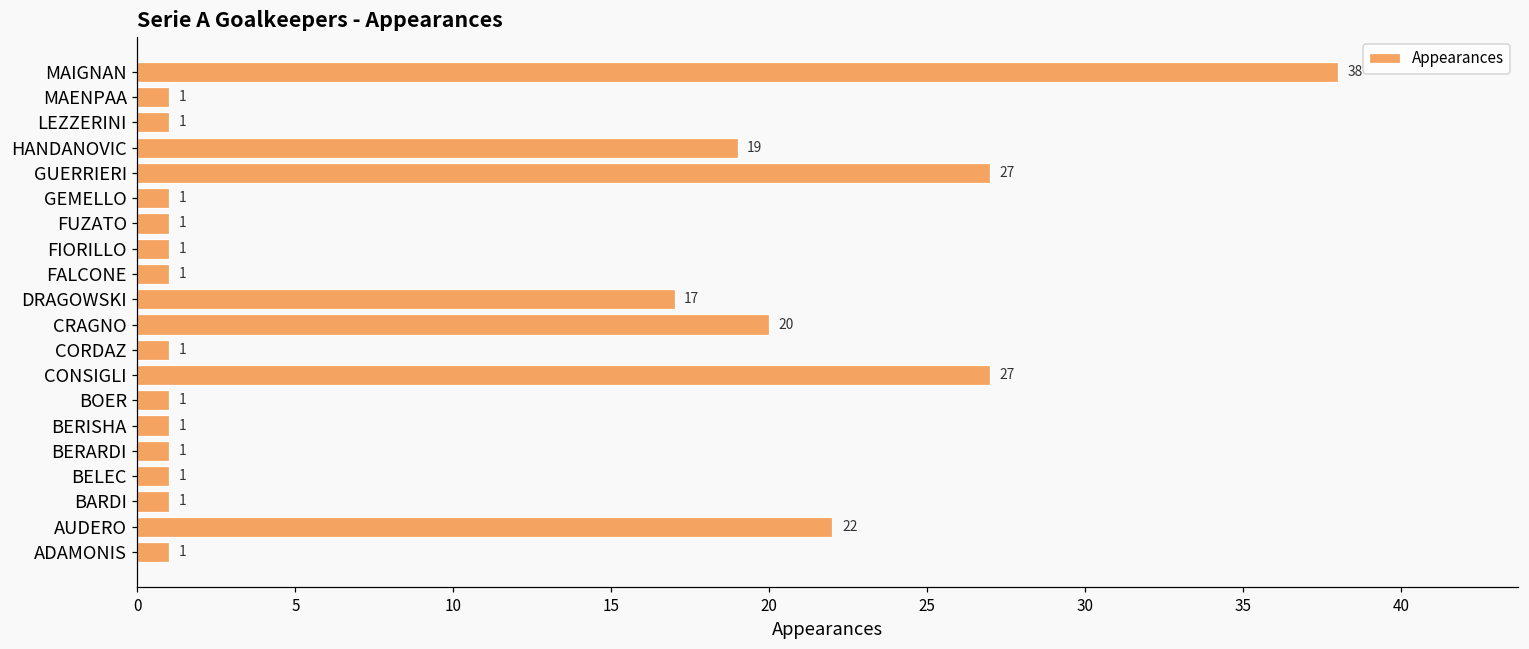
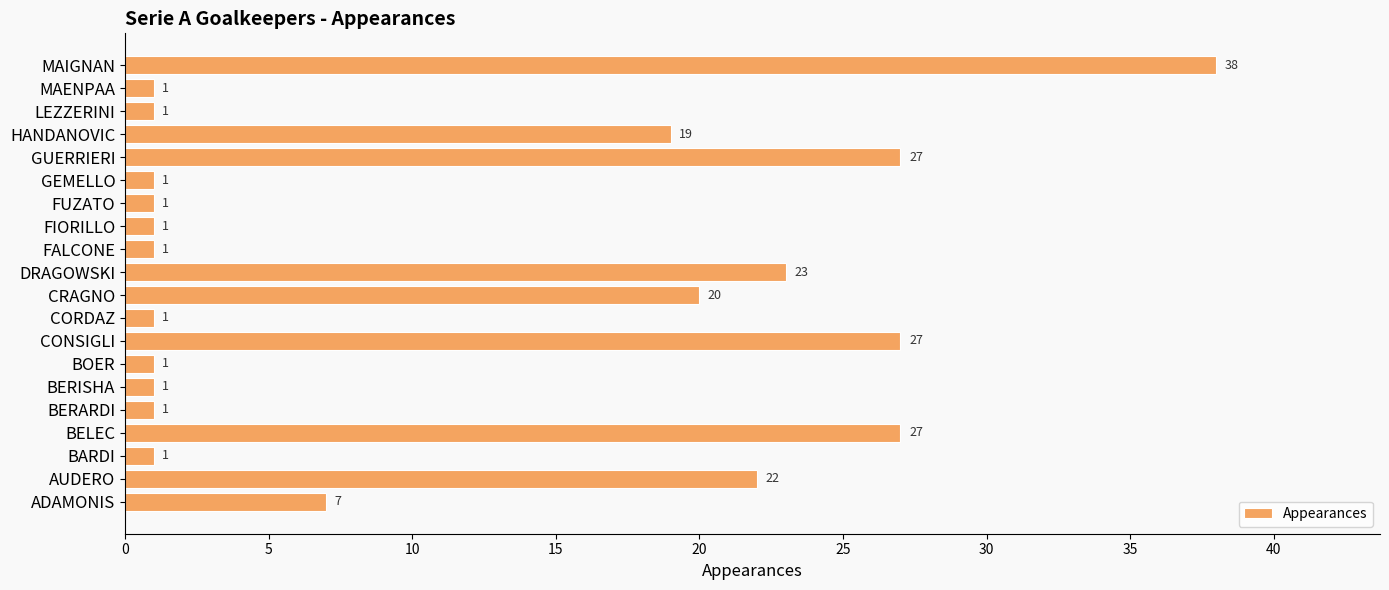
DRAGOWSKI: 17 -> 23
BELEC: 1 -> 27
ADAMONIS: 1 -> 7
